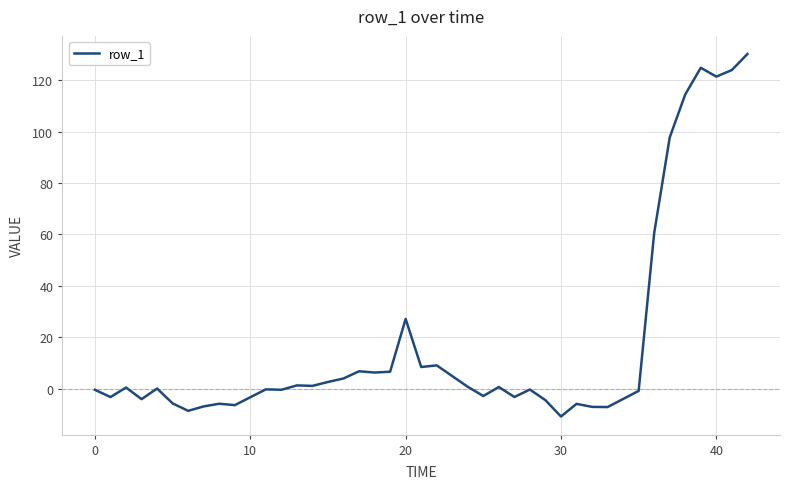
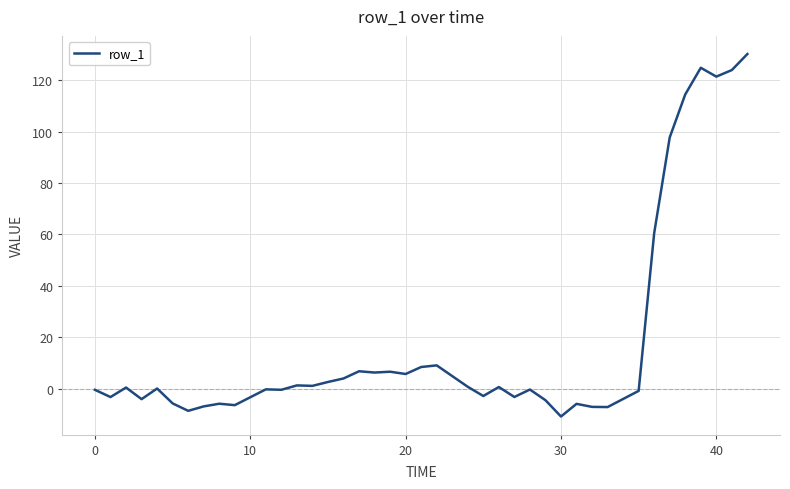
20: 27 -> 6
